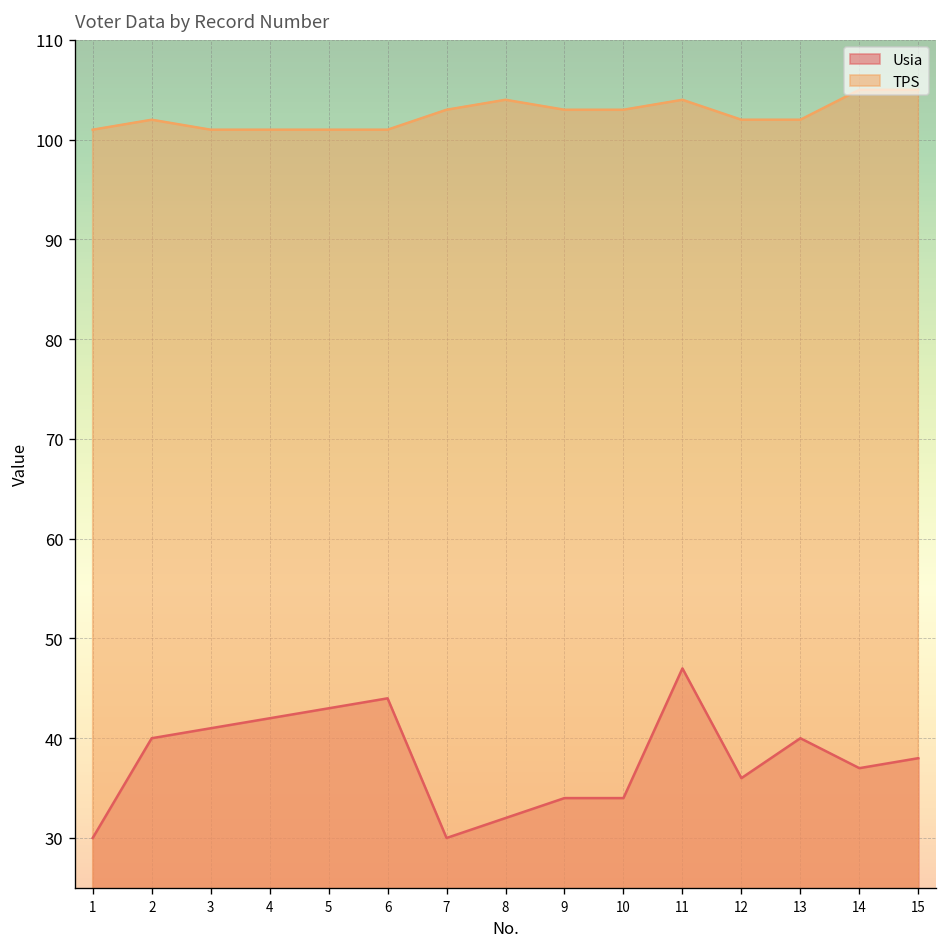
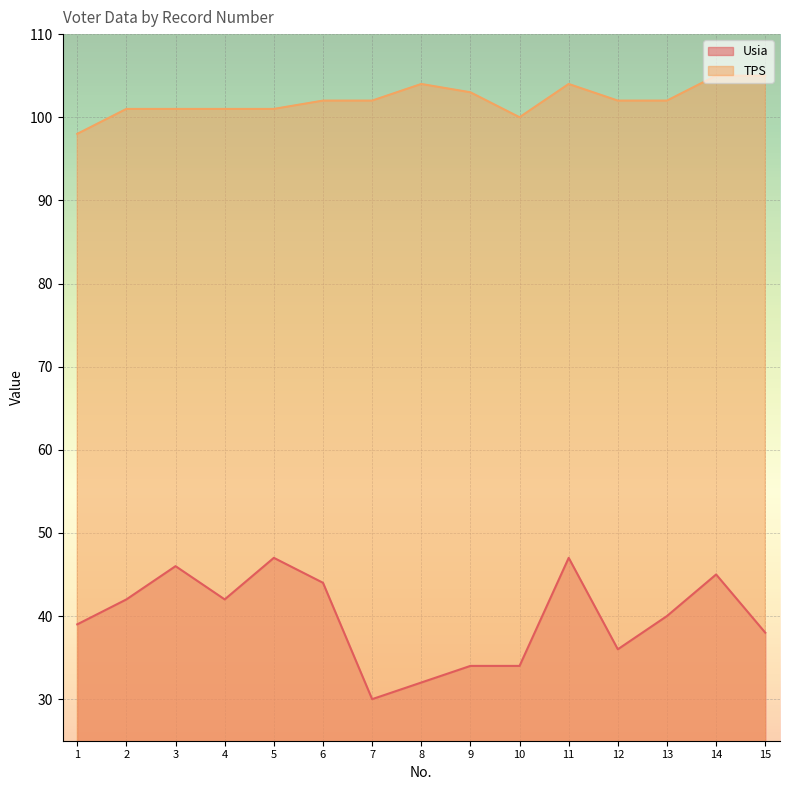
Usia, 1: 30 -> 39
TPS, 1: 101 -> 98
Usia, 2: 40 -> 42
TPS, 2: 102 -> 101
Usia, 3: 41 -> 46
Usia, 5: 43 -> 47
TPS, 6: 101 -> 102
TPS, 7: 103 -> 102
TPS, 10: 103 -> 100
Usia, 14: 37 -> 45
